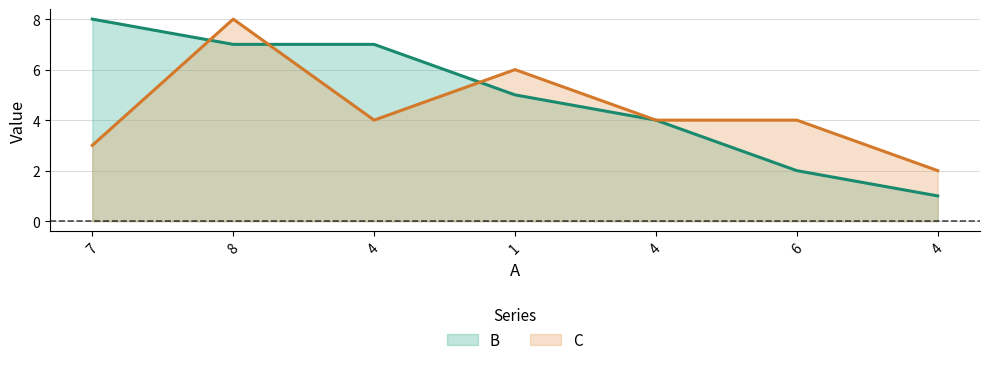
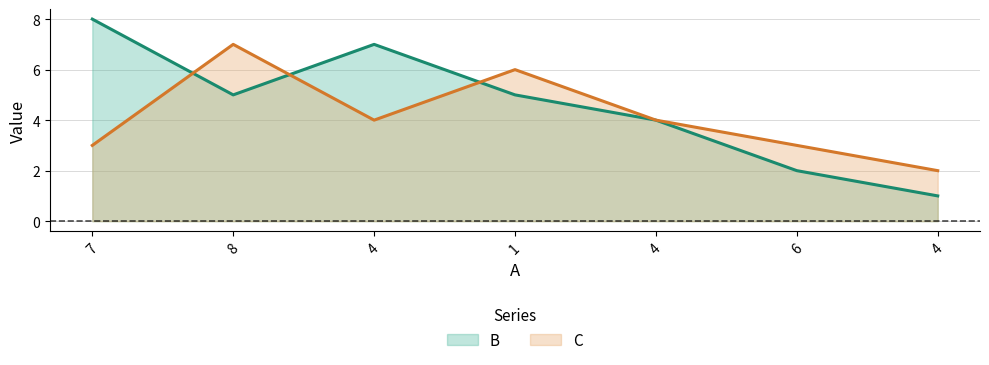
B, 8: 7 -> 5
C, 8: 8 -> 7
C, 6: 4 -> 3
